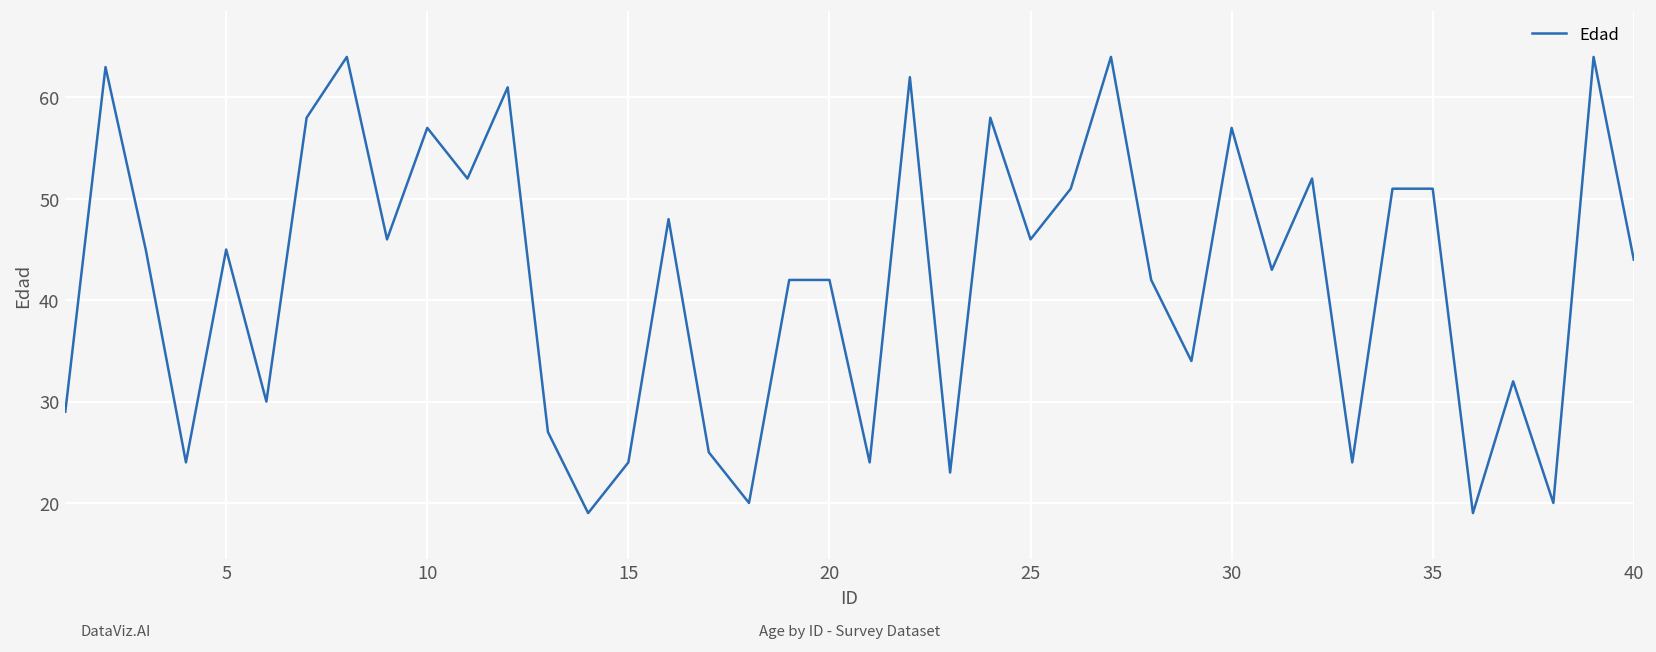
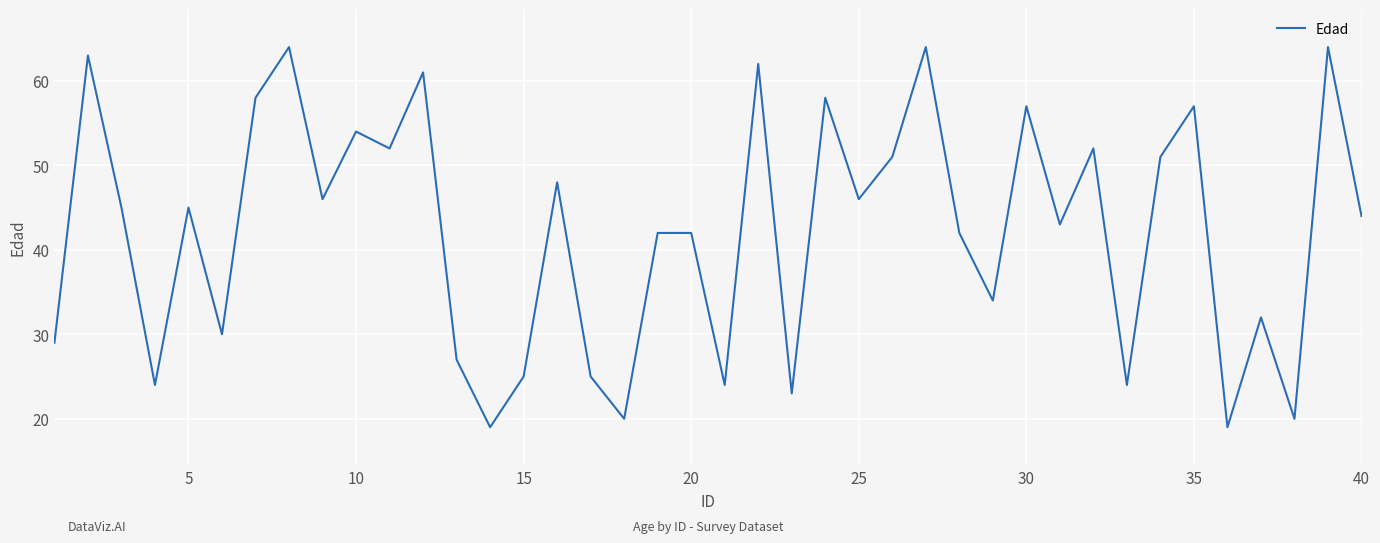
10: 57 -> 54
15: 24 -> 25
35: 51 -> 57
